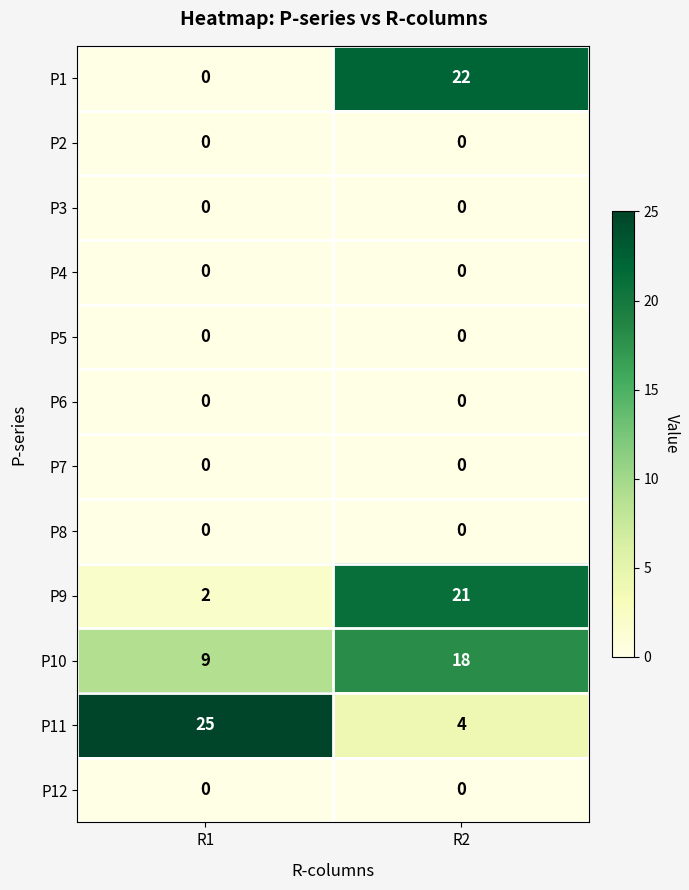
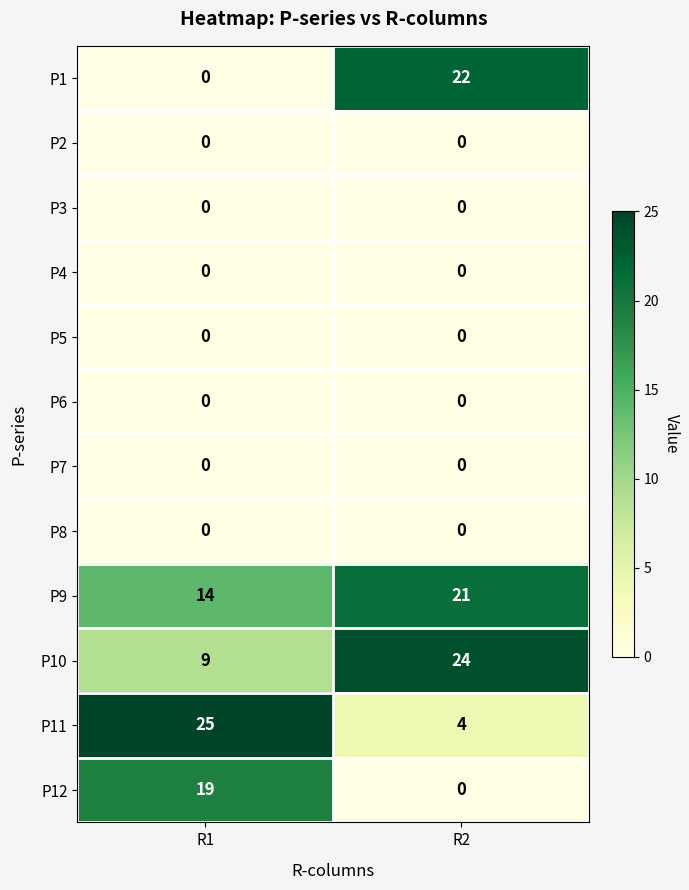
P9, R1: 2 -> 14
P10, R2: 18 -> 24
P12, R1: 0 -> 19
